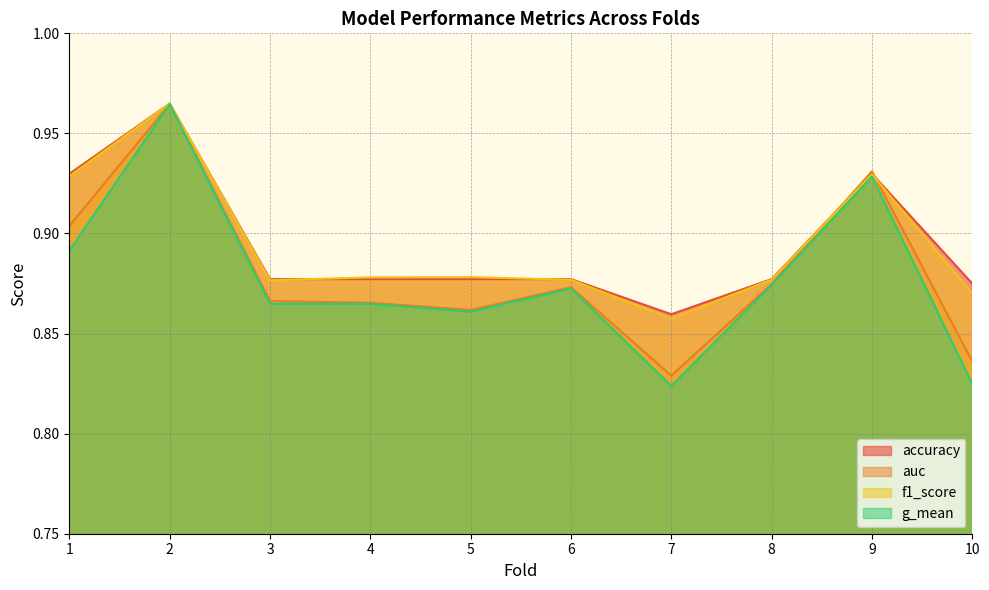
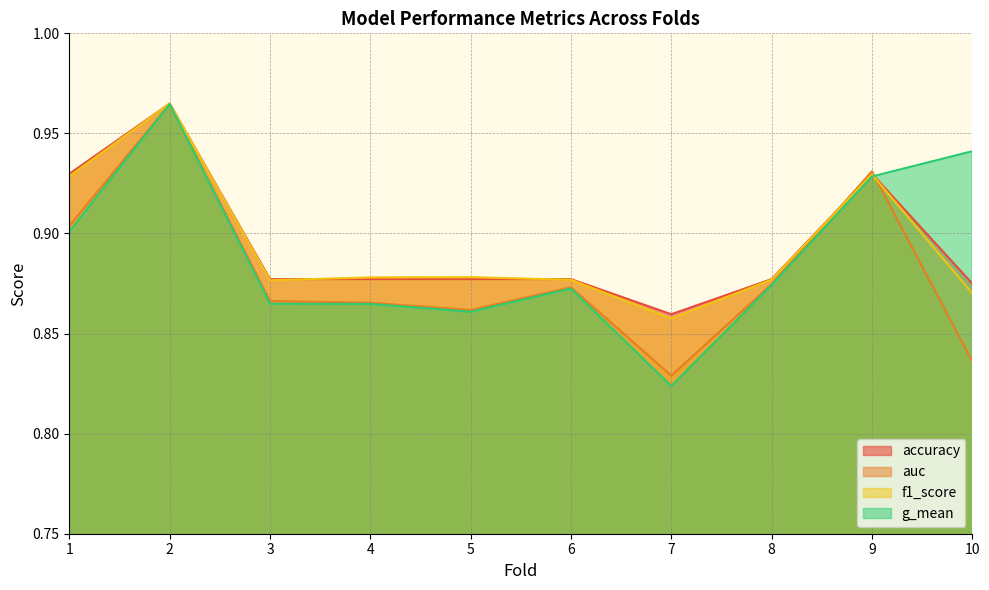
g_mean, 1: 0.891 -> 0.901
g_mean, 10: 0.825 -> 0.941
